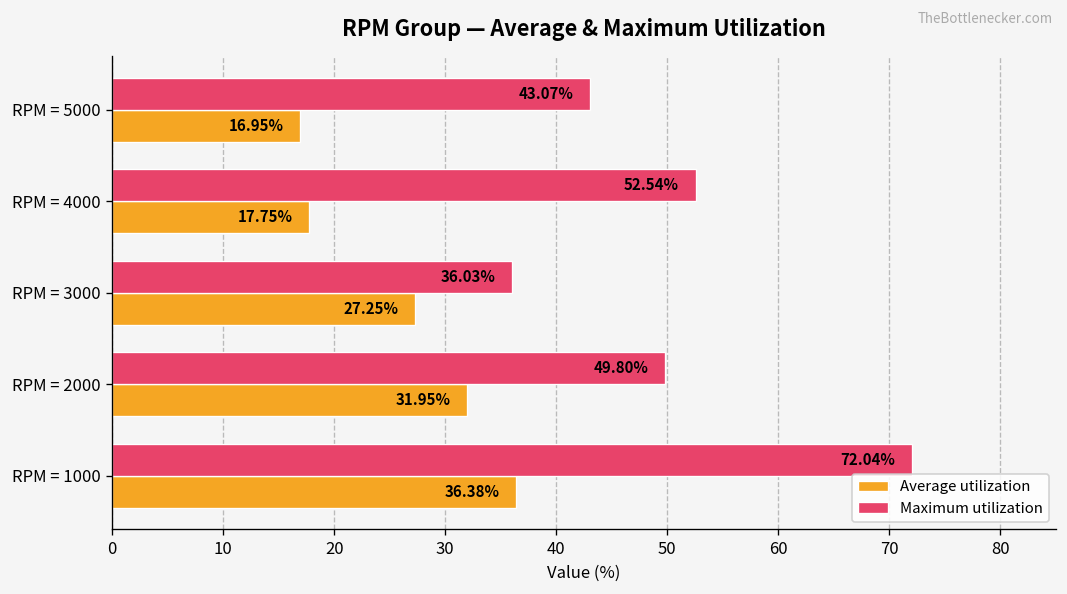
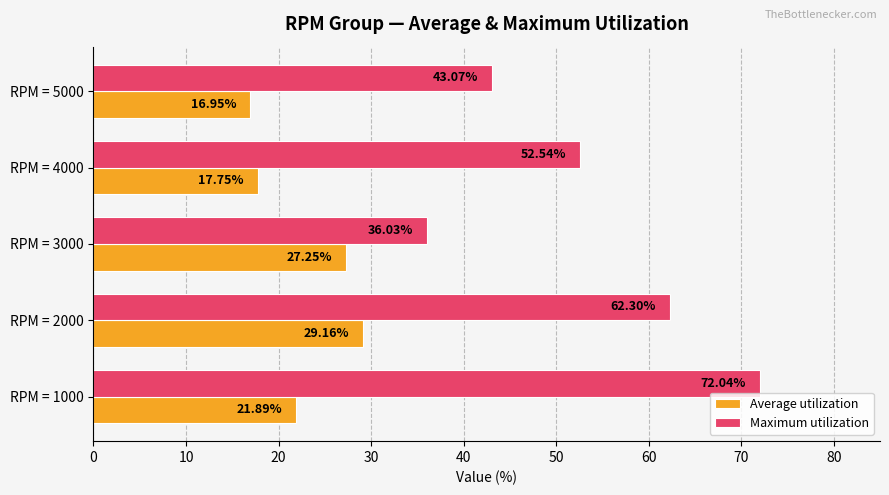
Maximum utilization, RPM = 2000: 49.80% -> 62.30%
Average utilization, RPM = 2000: 31.95% -> 29.16%
Average utilization, RPM = 1000: 36.38% -> 21.89%
